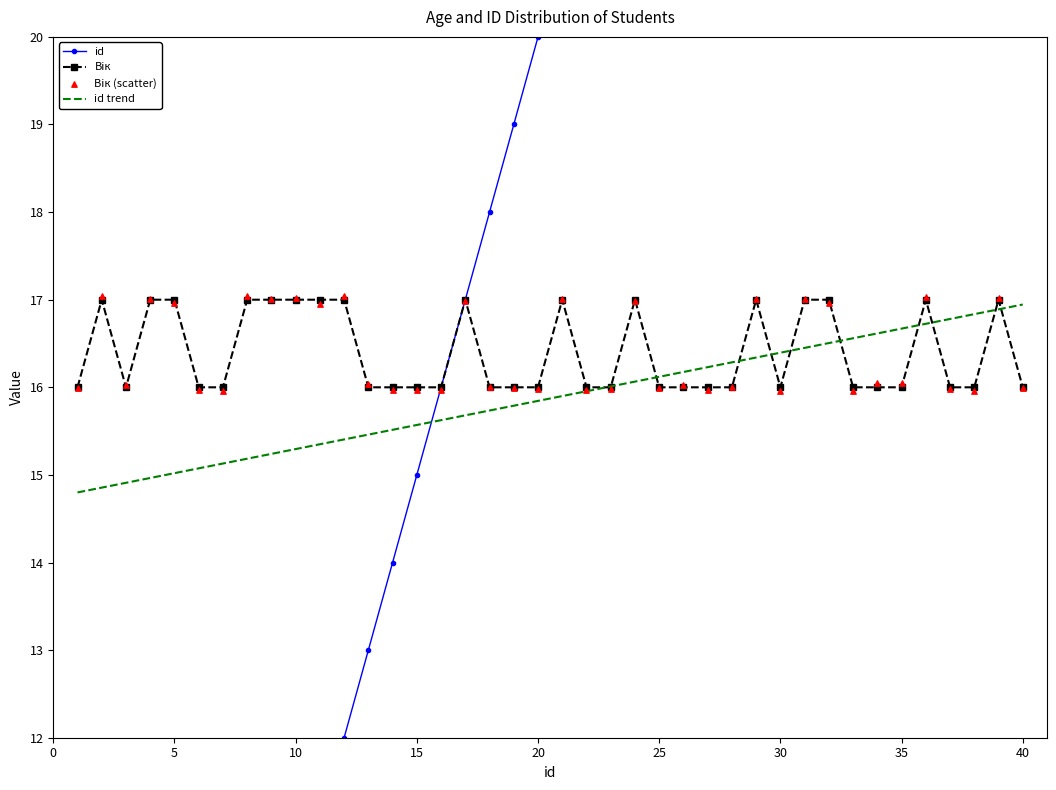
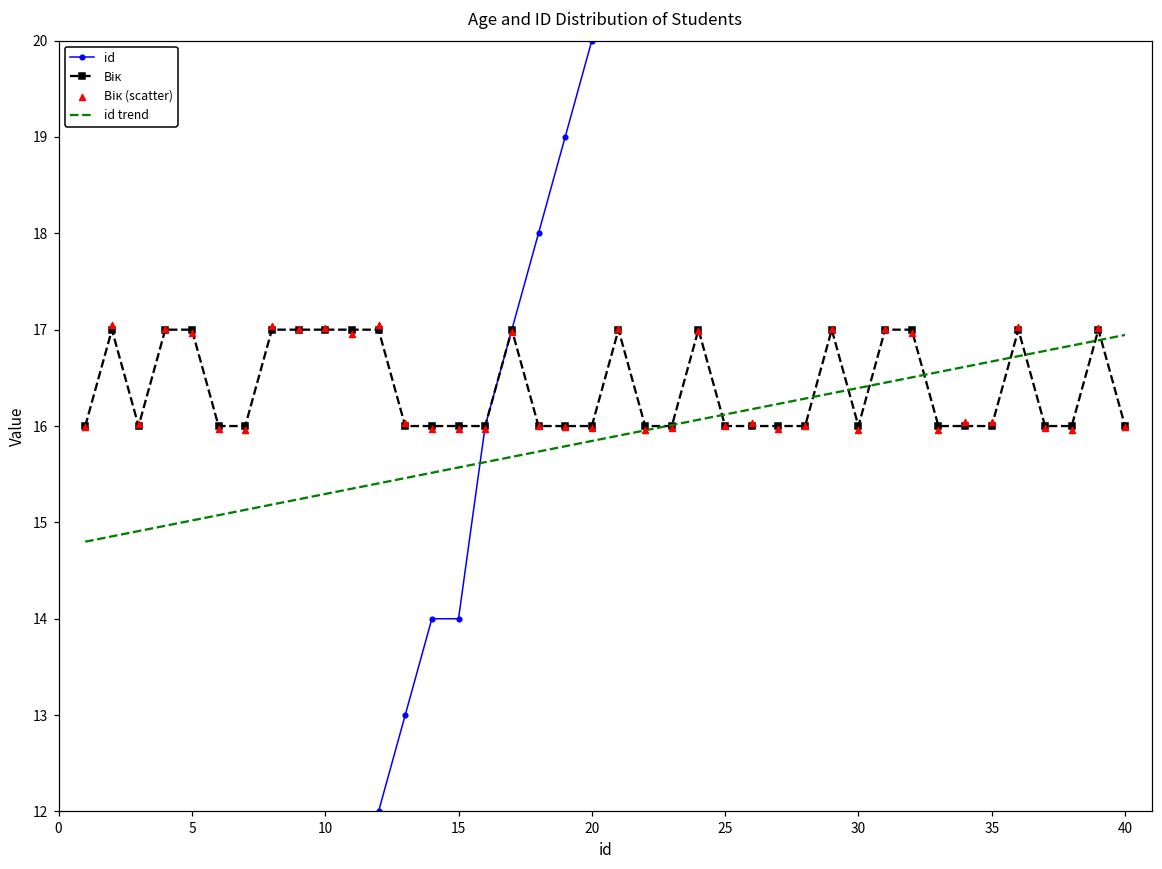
id, 15: 15 -> 14
